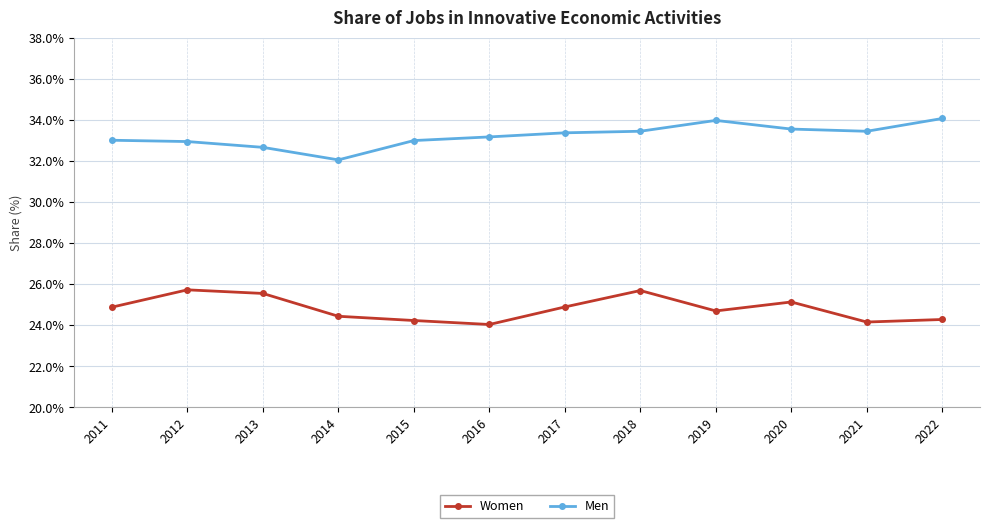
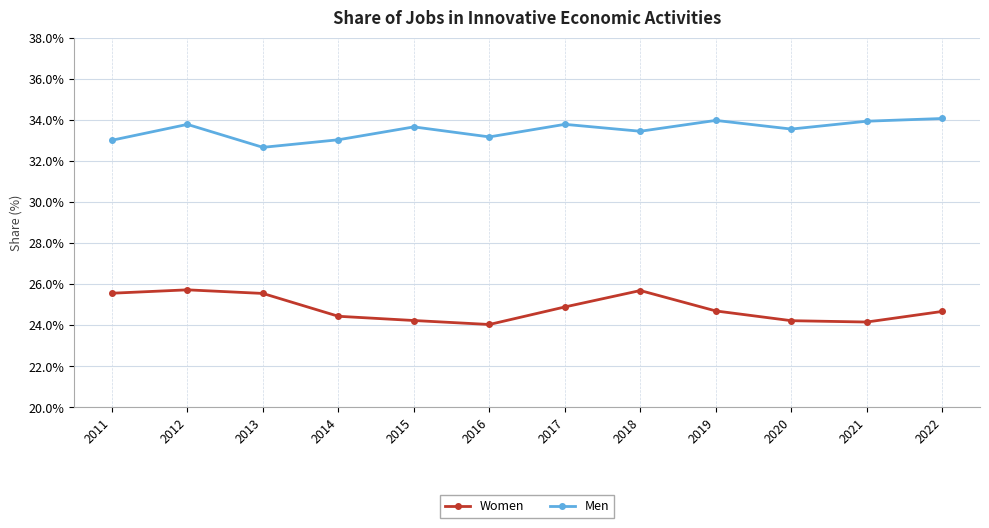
Women, 2011: 24.9% -> 25.6%
Men, 2012: 32.9% -> 33.8%
Men, 2014: 32.1% -> 33.0%
Men, 2015: 33.0% -> 33.7%
Men, 2017: 33.4% -> 33.8%
Women, 2020: 25.1% -> 24.2%
Men, 2021: 33.4% -> 33.9%
Women, 2022: 24.3% -> 24.7%
